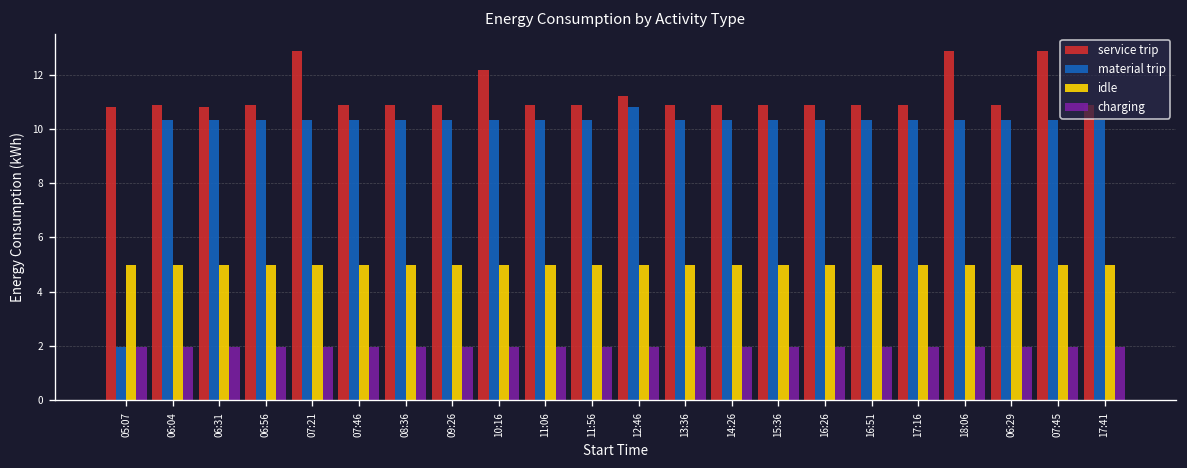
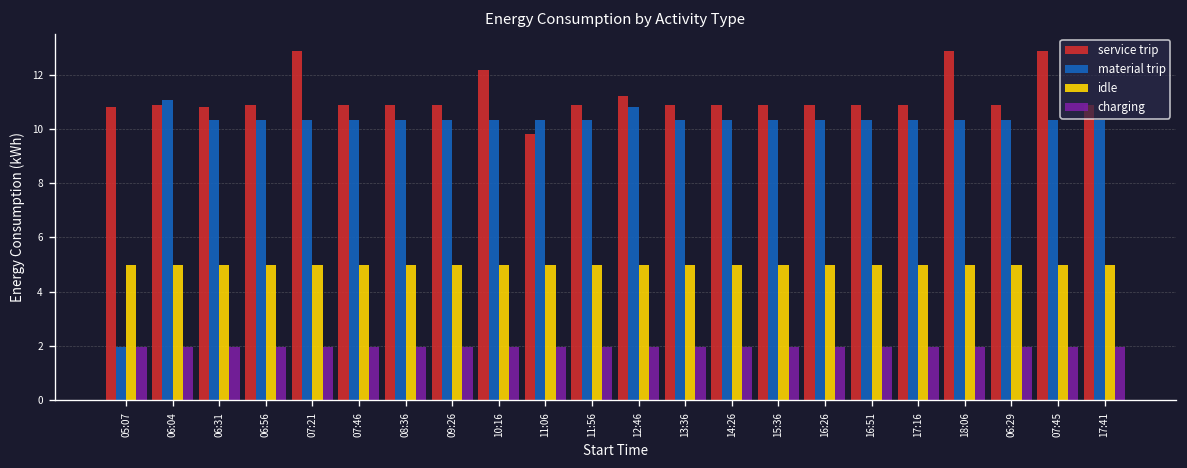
material trip, 06:04: 10.3 -> 11.1
service trip, 11:06: 10.9 -> 9.8
